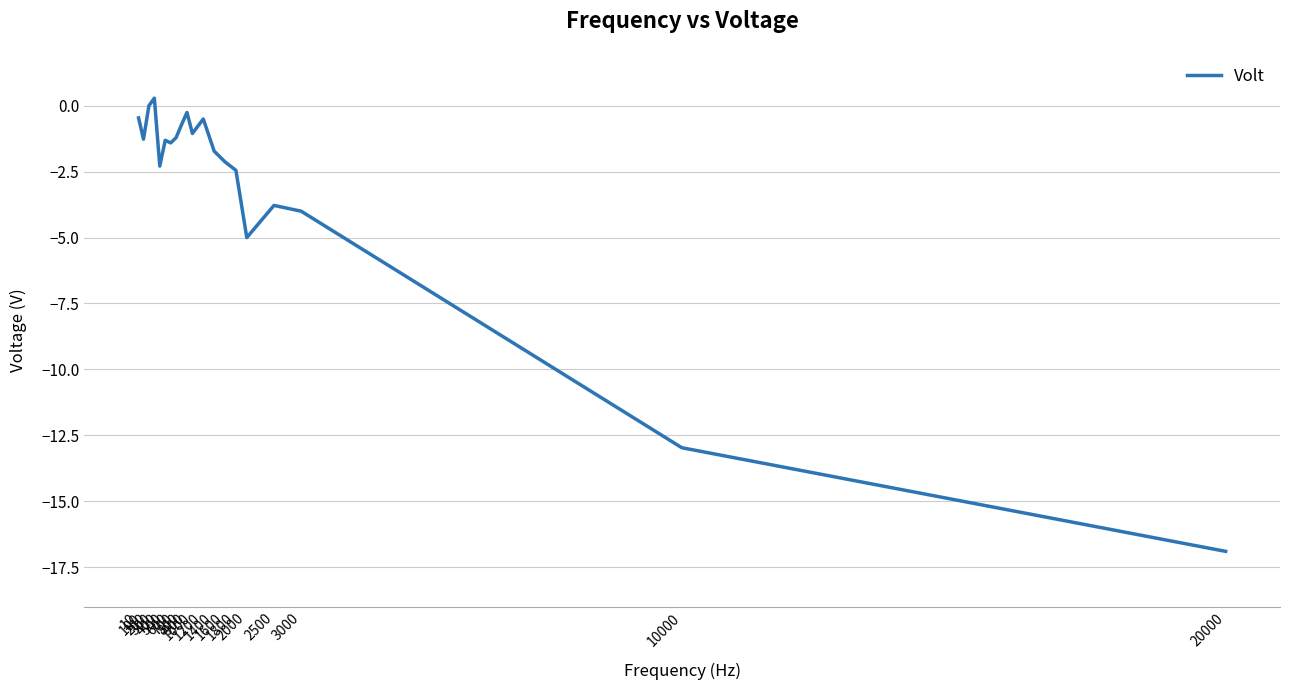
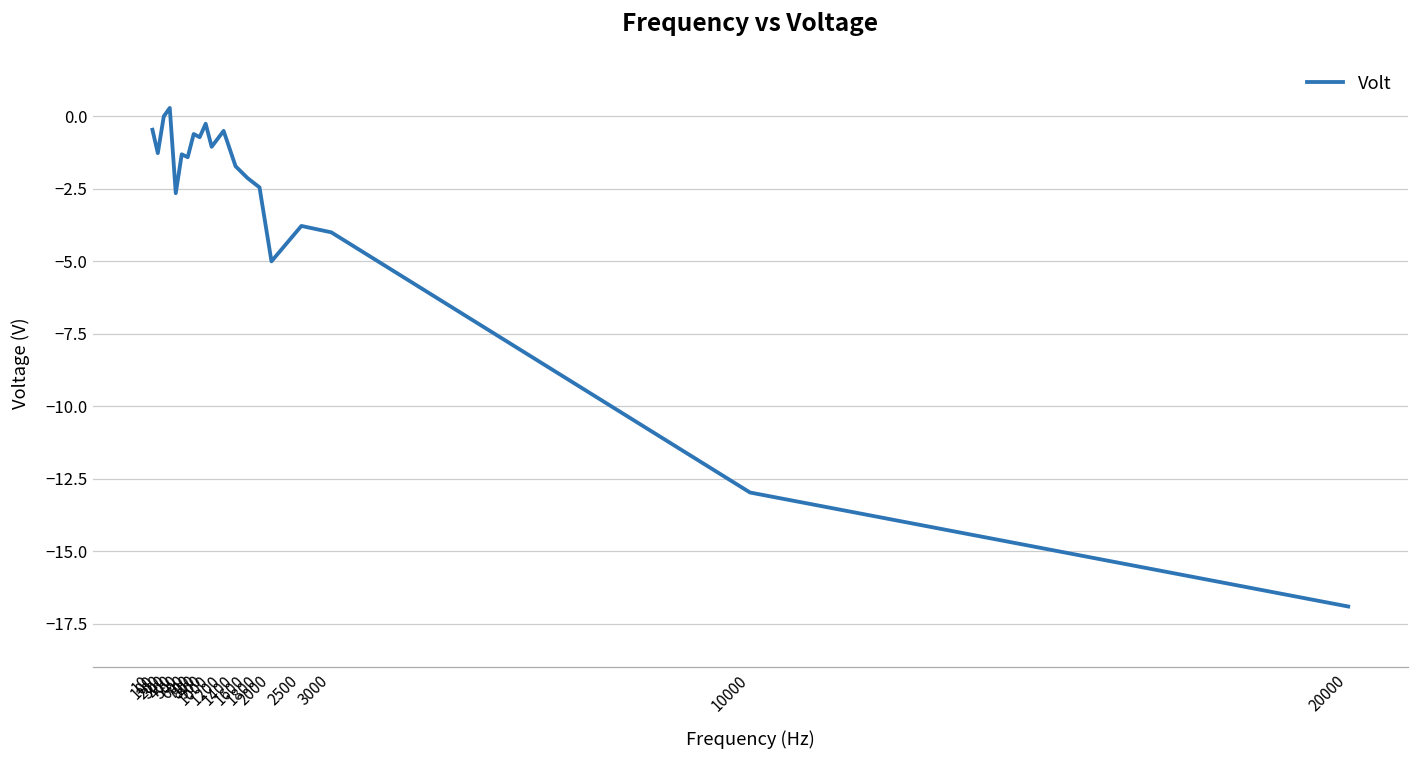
400: -2.3 -> -2.7
700: -1.2 -> -0.6
